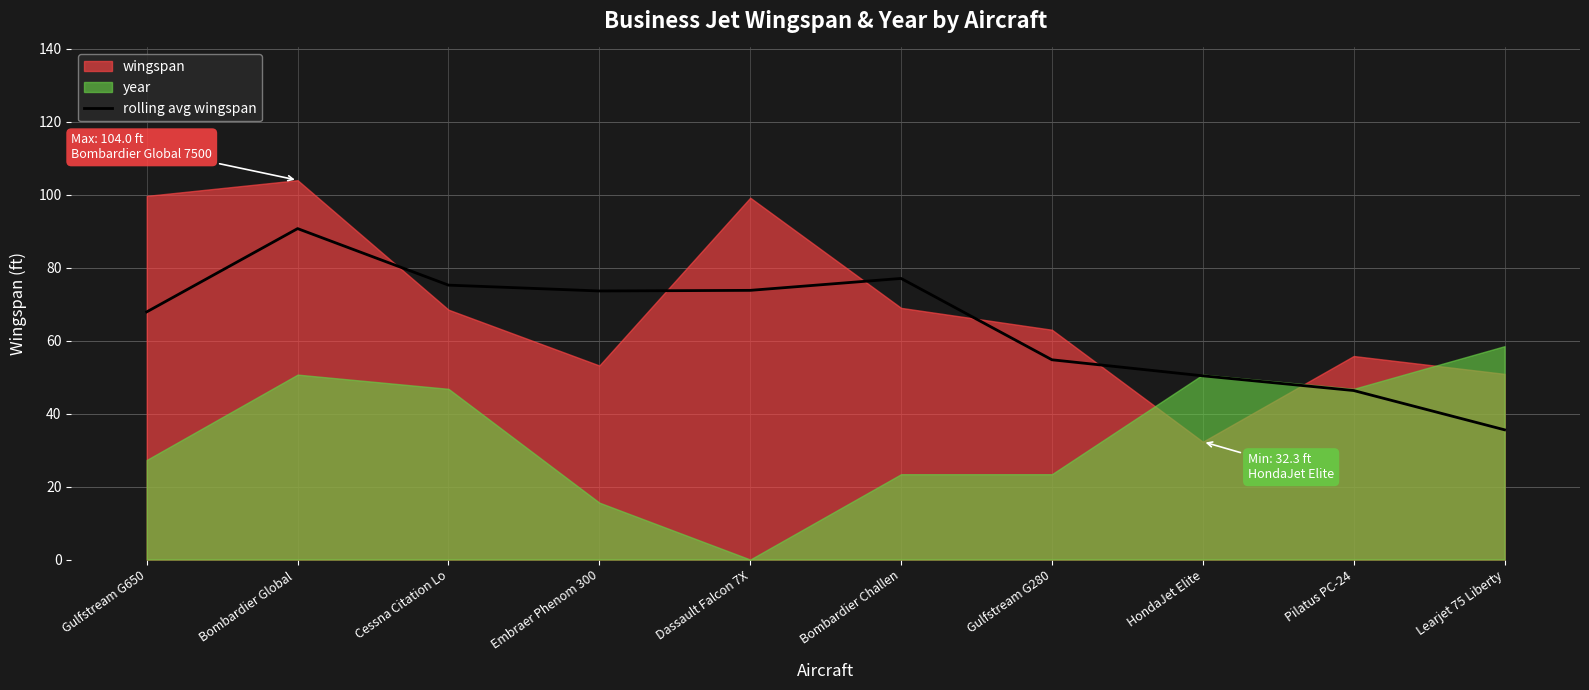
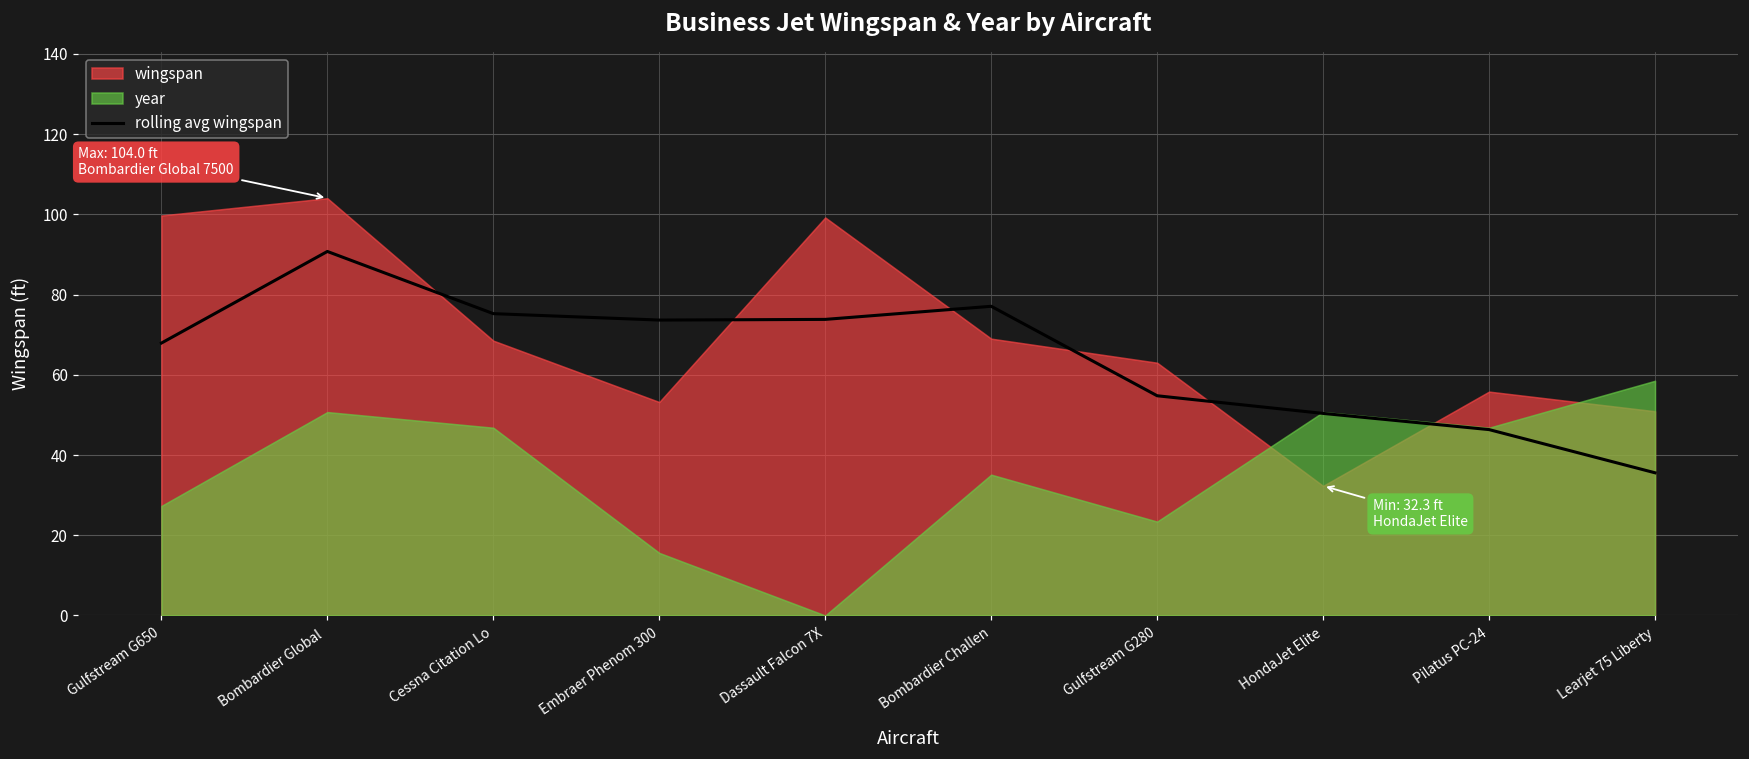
year, Bombardier Challen: 23 -> 35
